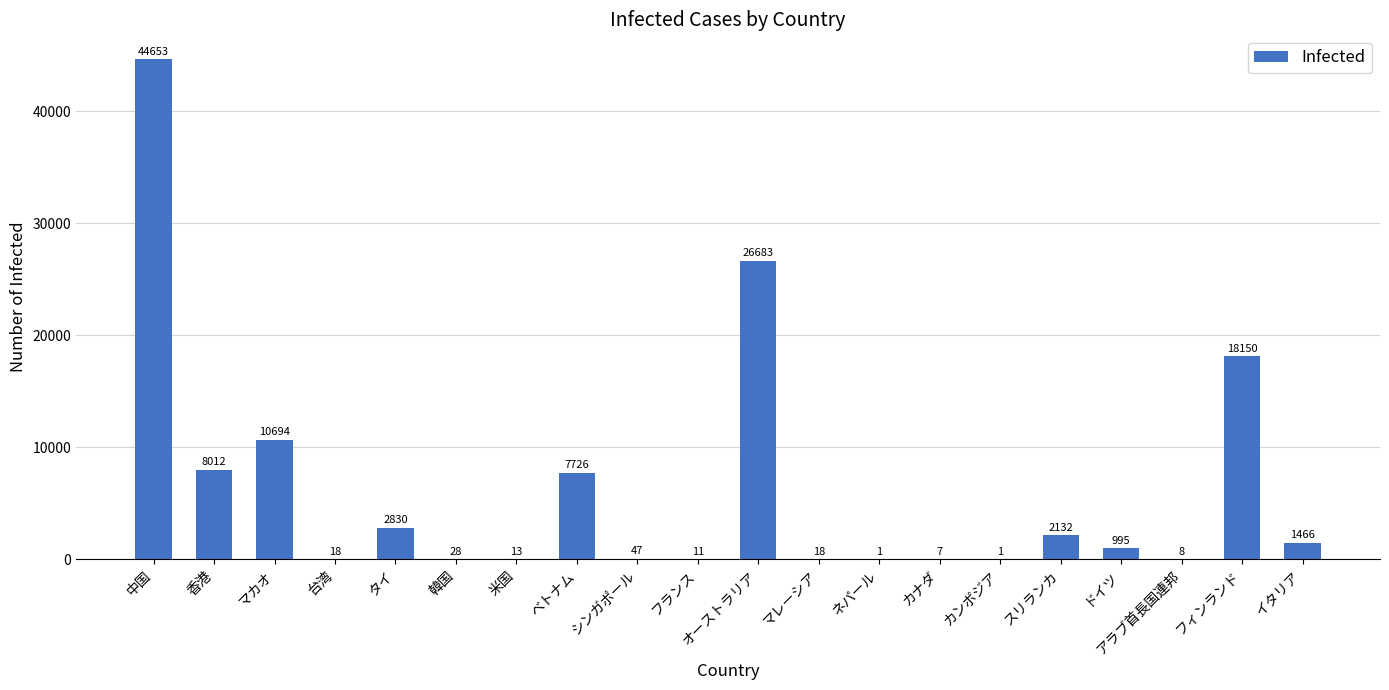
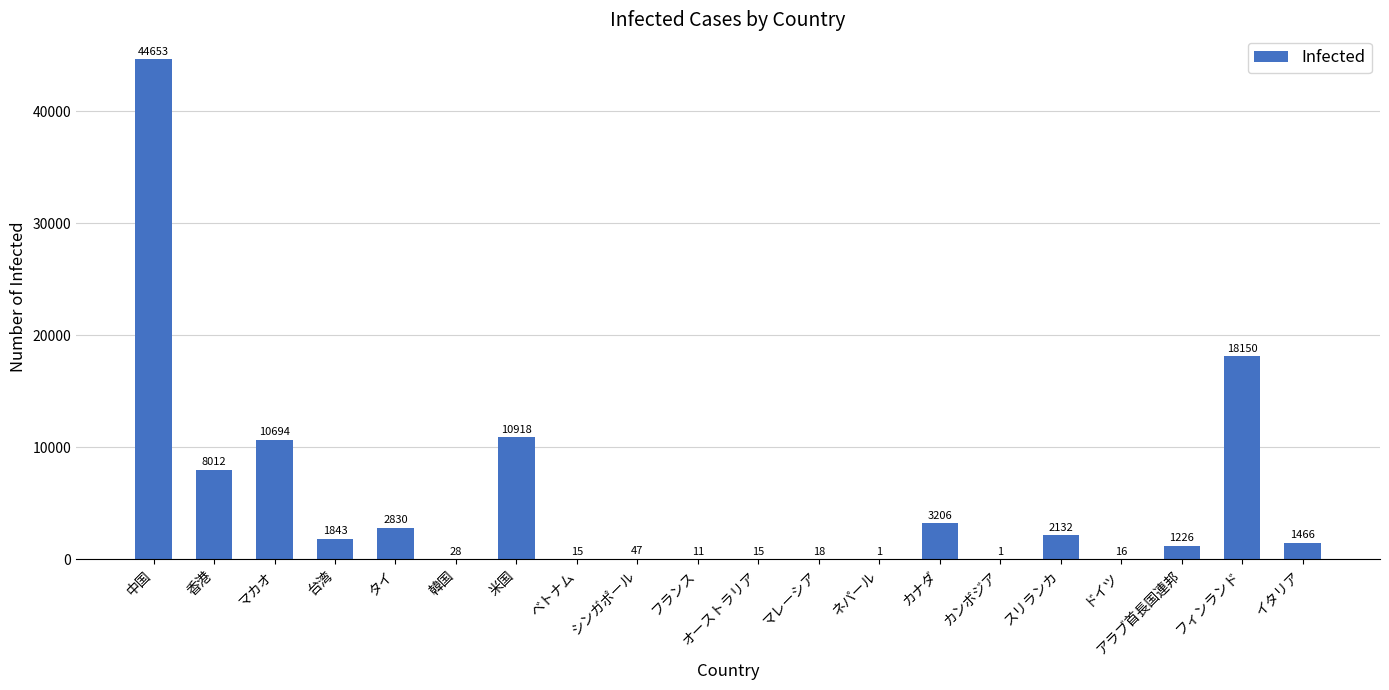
台湾: 18 -> 1843
米国: 13 -> 10918
ベトナム: 7726 -> 15
オーストラリア: 26683 -> 15
カナダ: 7 -> 3206
ドイツ: 995 -> 16
アラブ首長国連邦: 8 -> 1226
